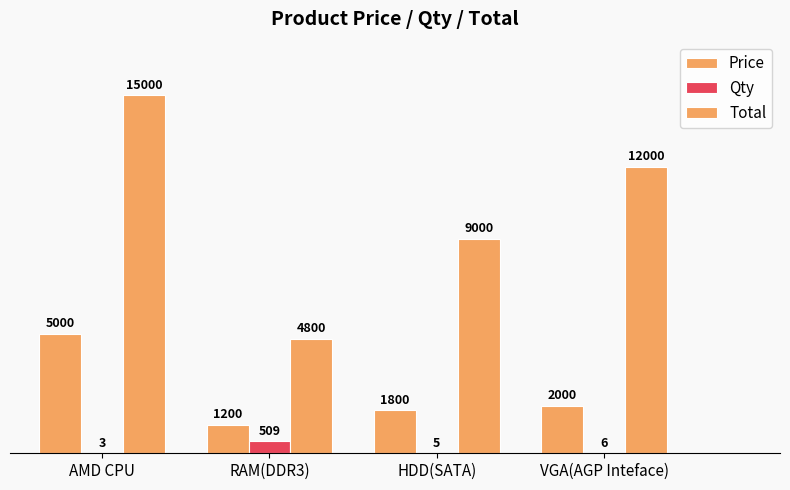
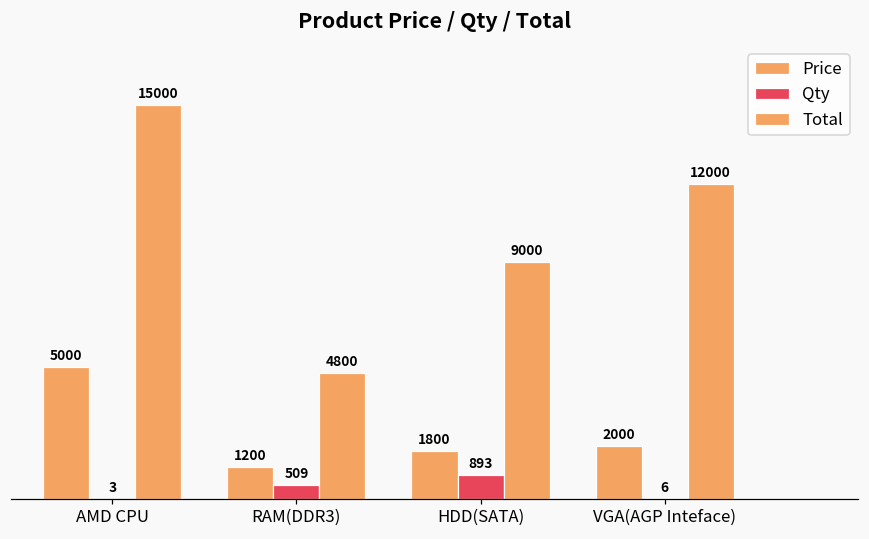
Qty, HDD(SATA): 5 -> 893
